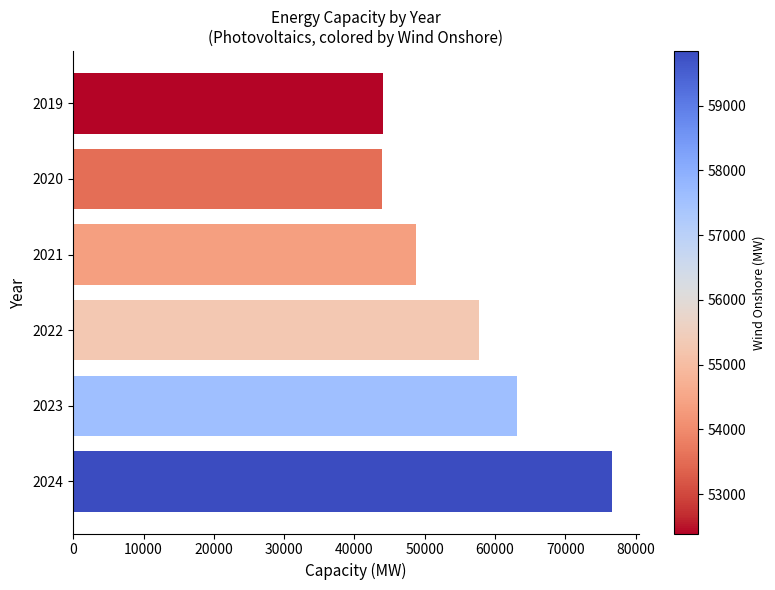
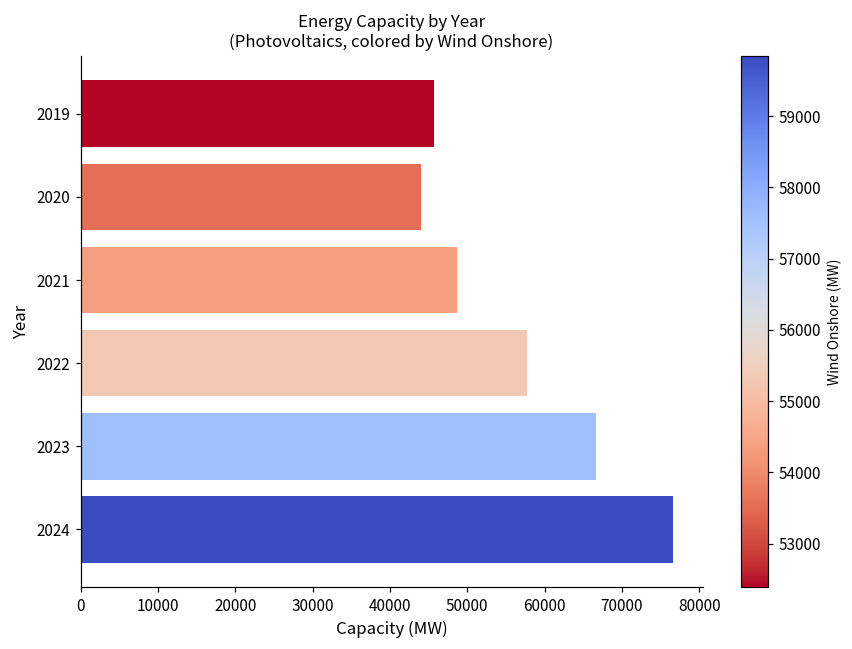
2019: 44000 -> 46000
2023: 63000 -> 67000
